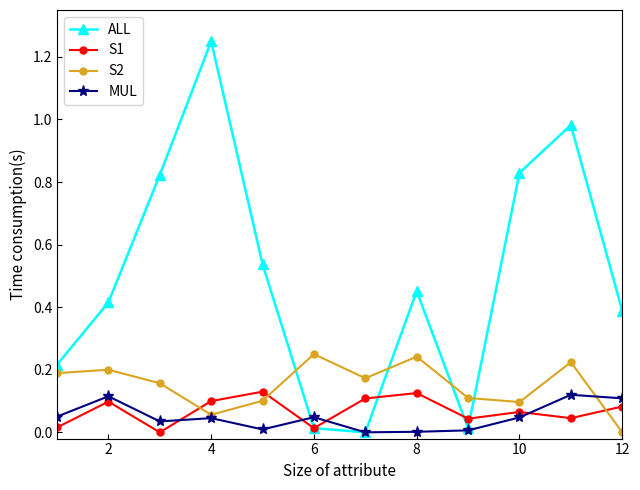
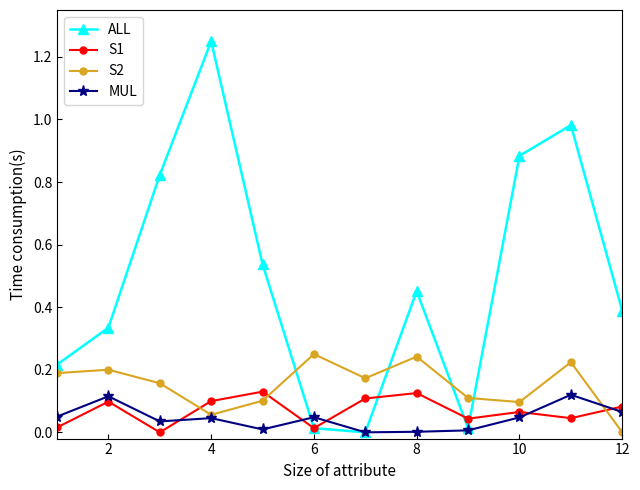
ALL, 2: 0.42 -> 0.33
ALL, 10: 0.83 -> 0.88
MUL, 12: 0.11 -> 0.06
